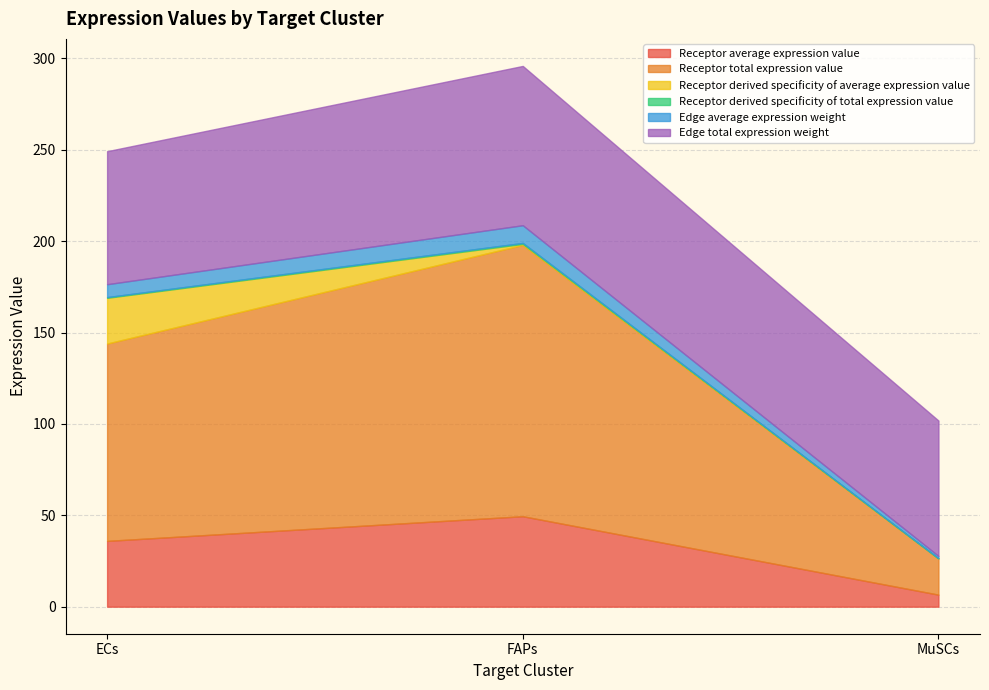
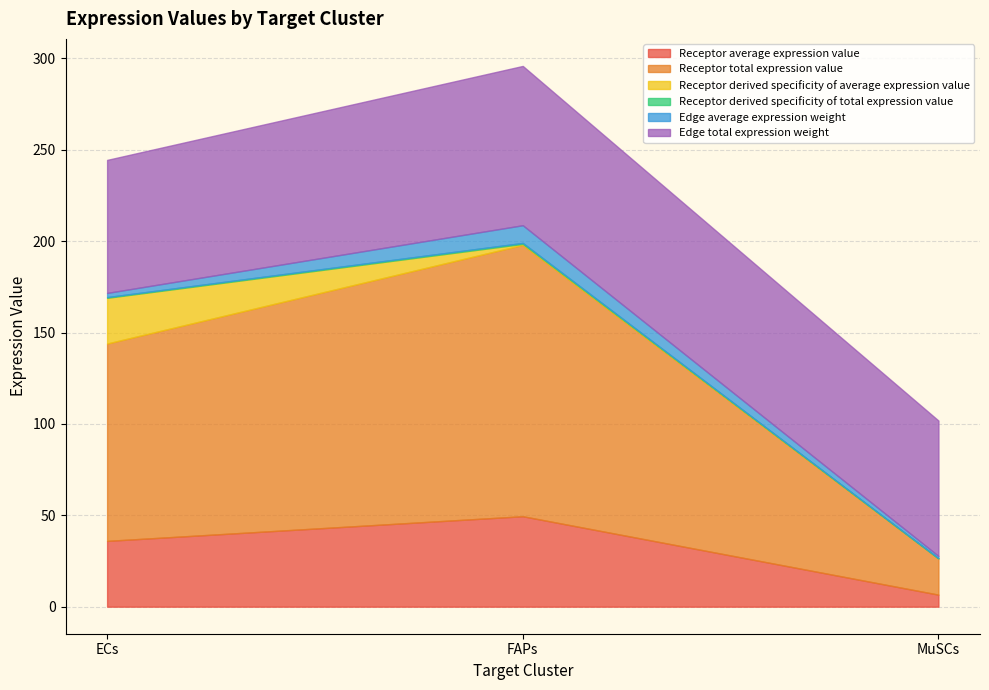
Edge average expression weight, ECs: 7 -> 2
